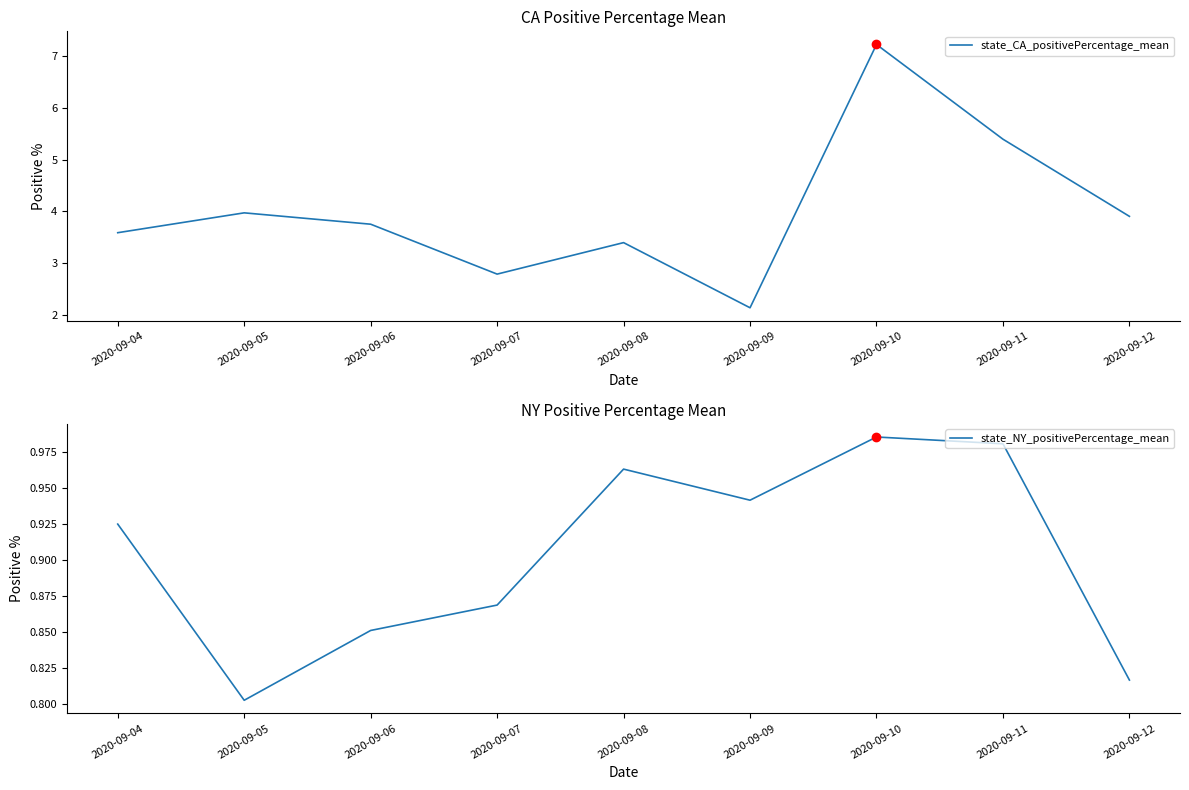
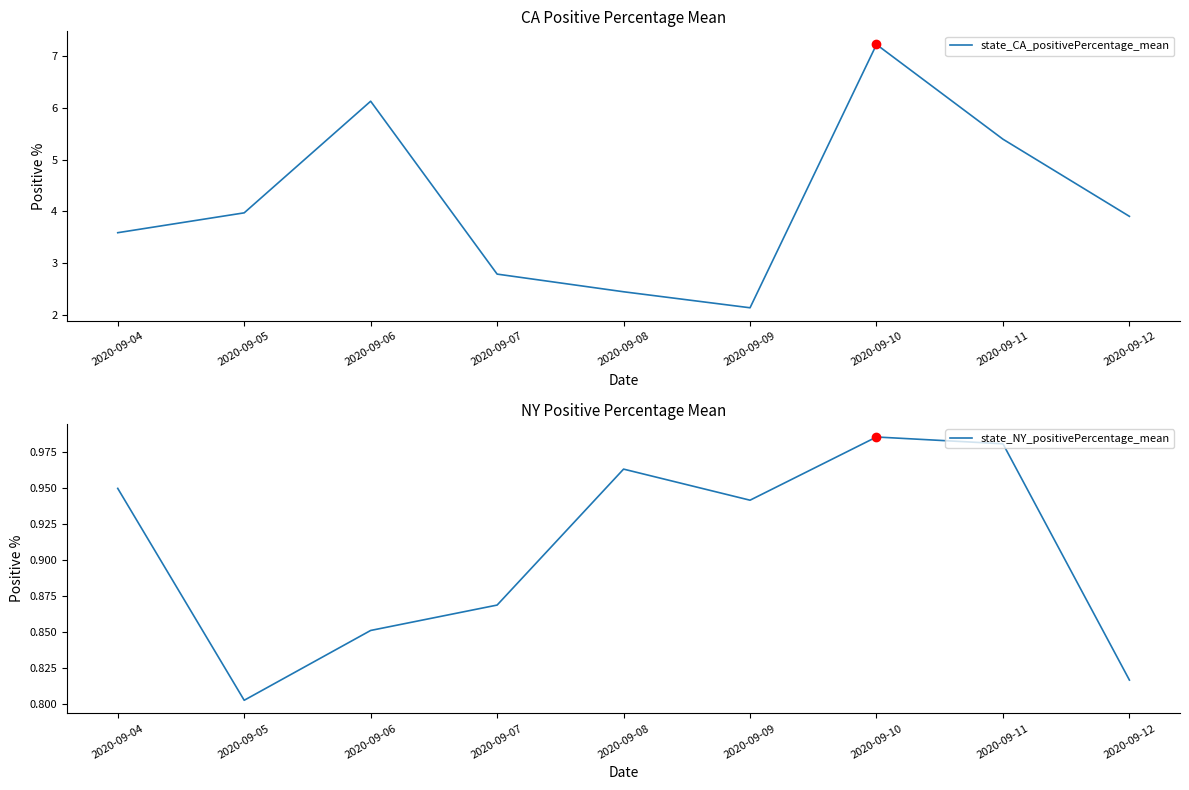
CA Positive Percentage Mean, state_CA_positivePercentage_mean, 2020-09-06: 3.7 -> 6.1
CA Positive Percentage Mean, state_CA_positivePercentage_mean, 2020-09-08: 3.4 -> 2.4
NY Positive Percentage Mean, state_NY_positivePercentage_mean, 2020-09-04: 0.925 -> 0.950
